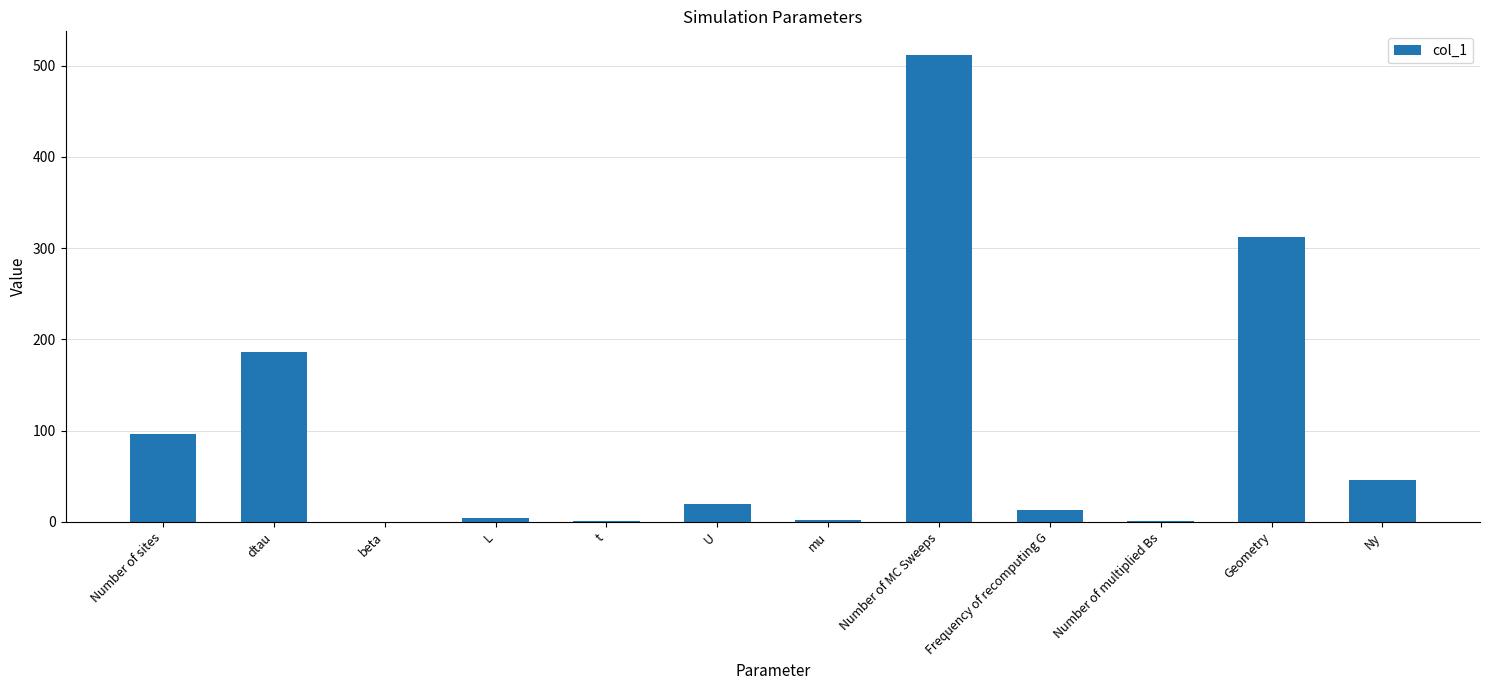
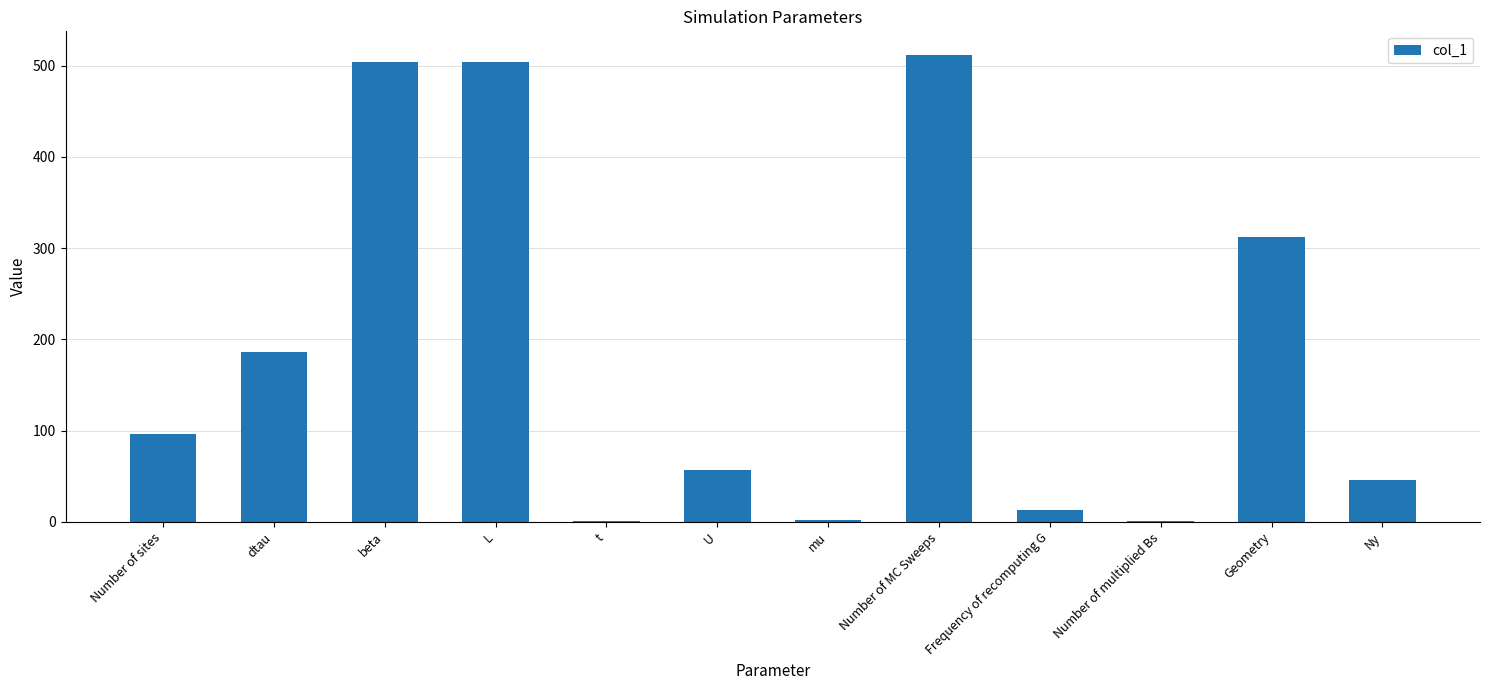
beta: 0 -> 500
L: 0 -> 500
U: 20 -> 60
